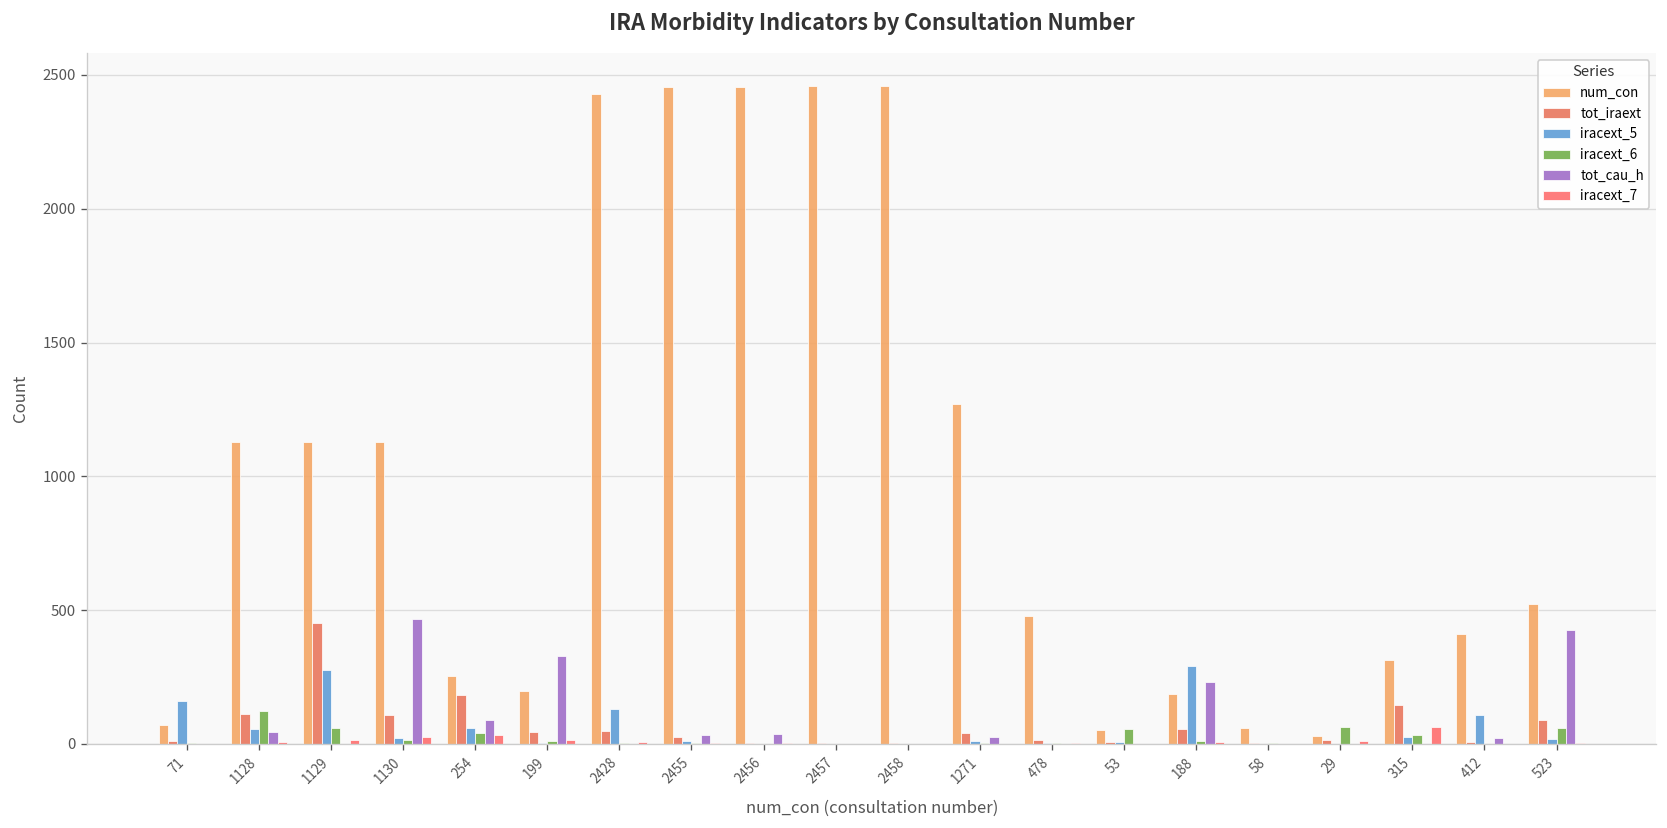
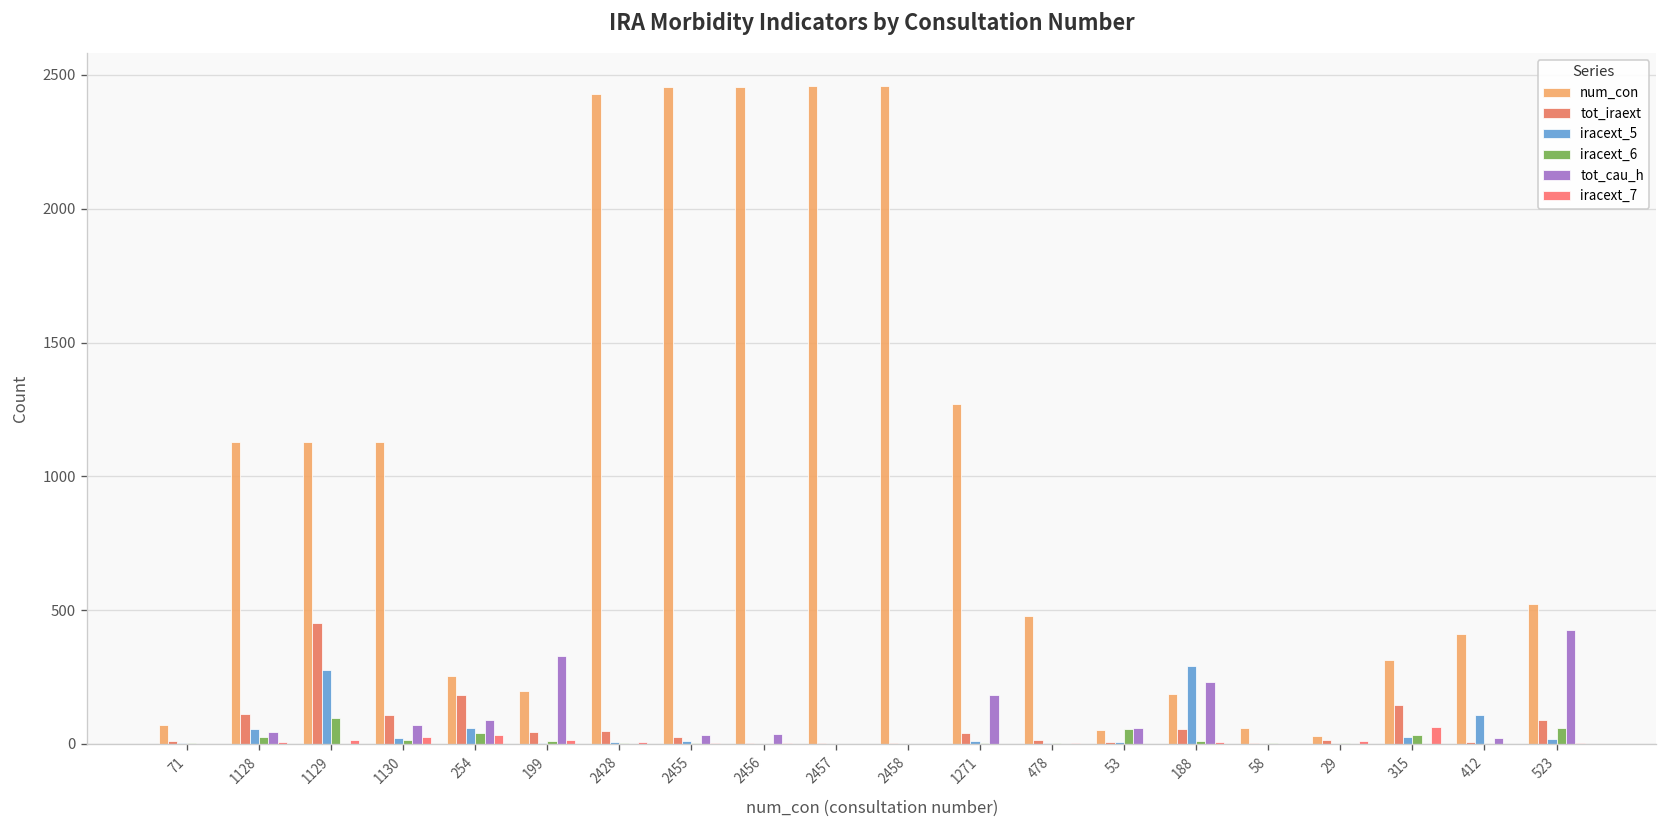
iracext_5, 71: 160 -> 10
iracext_6, 1128: 120 -> 30
iracext_6, 1129: 60 -> 100
tot_cau_h, 1130: 470 -> 70
iracext_5, 2428: 130 -> 10
tot_cau_h, 1271: 30 -> 180
tot_cau_h, 53: 0 -> 60
iracext_6, 29: 60 -> 0
